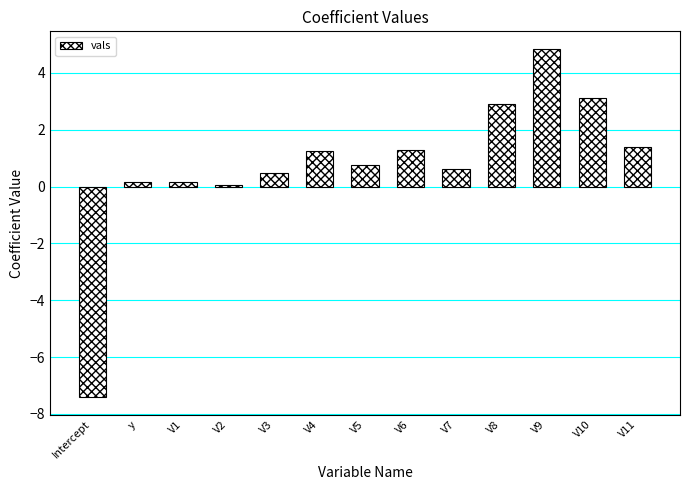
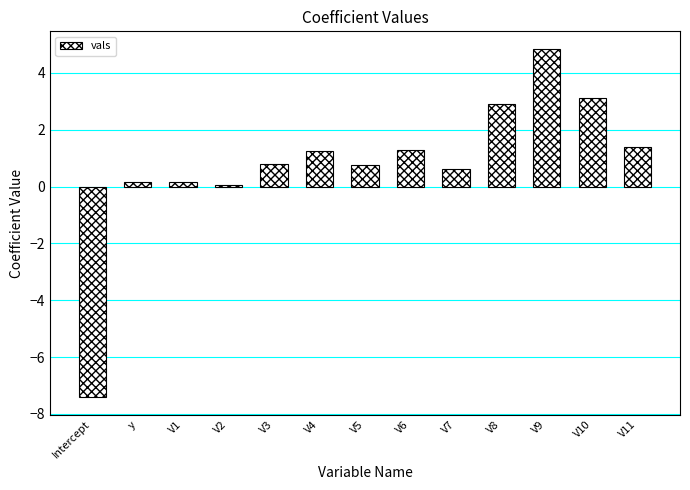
V3: 0.5 -> 0.8
